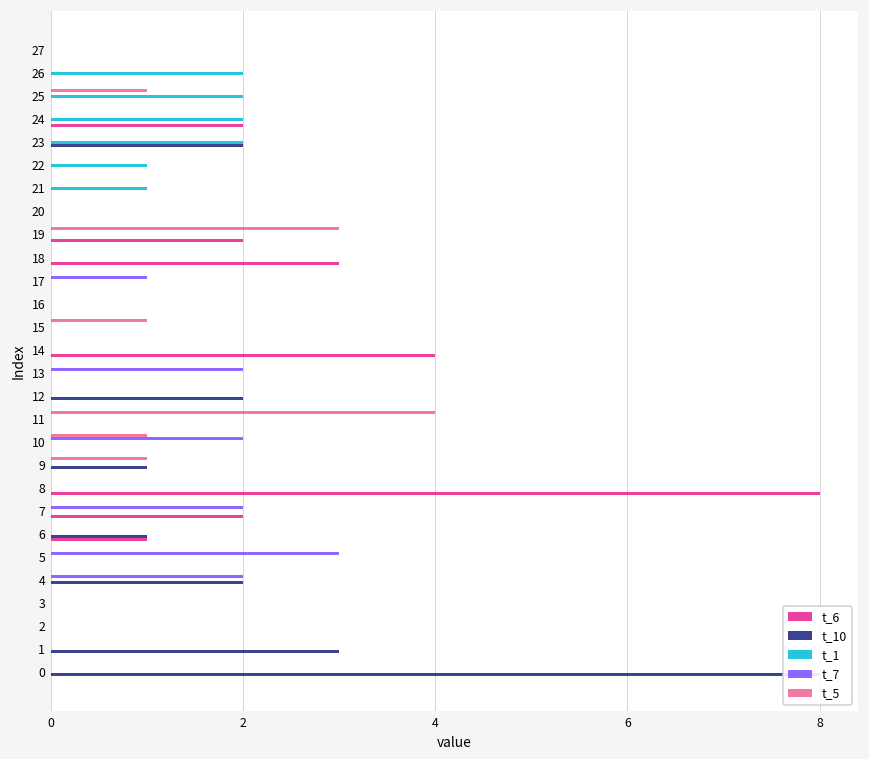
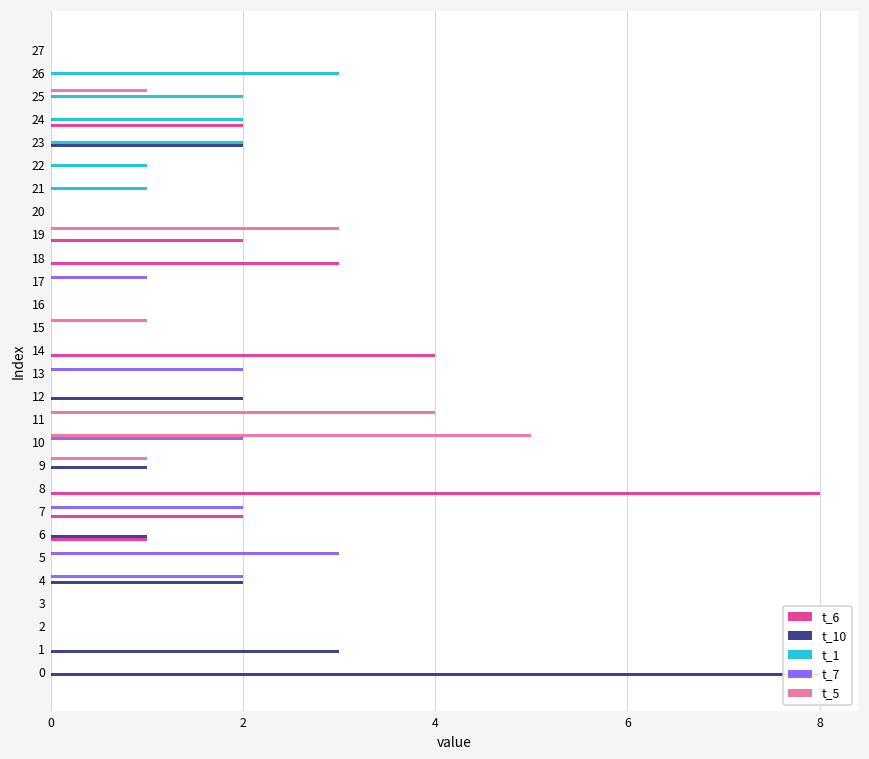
t_1, 26: 2 -> 3
t_5, 10: 1 -> 5
